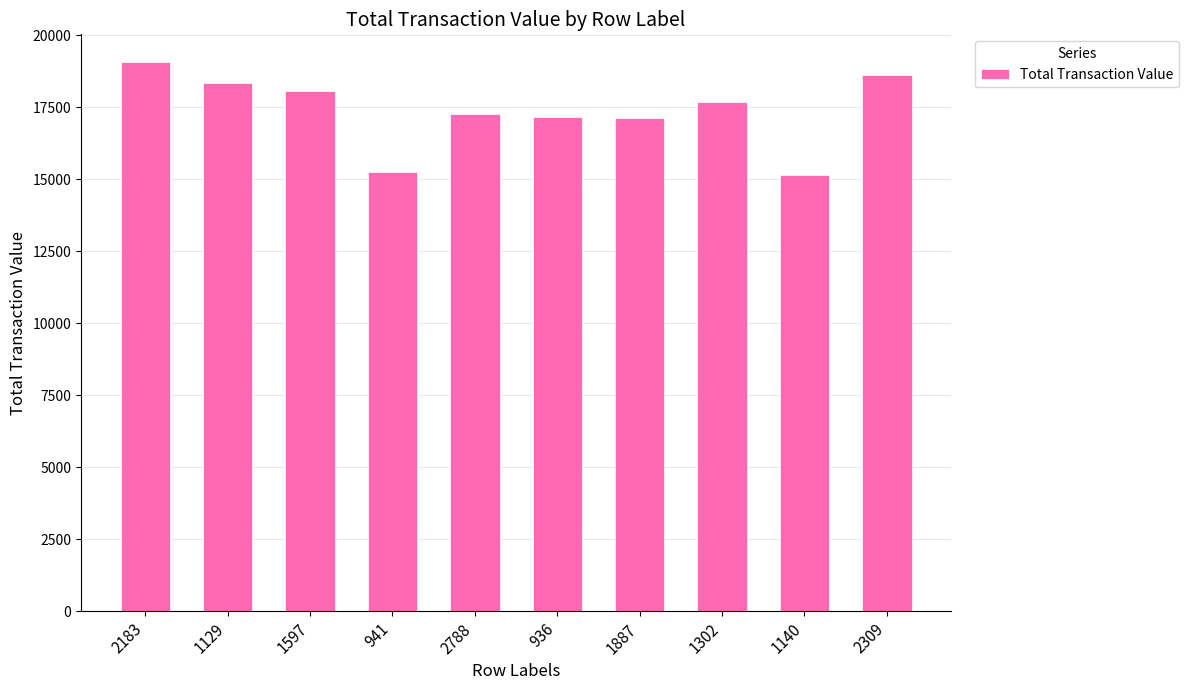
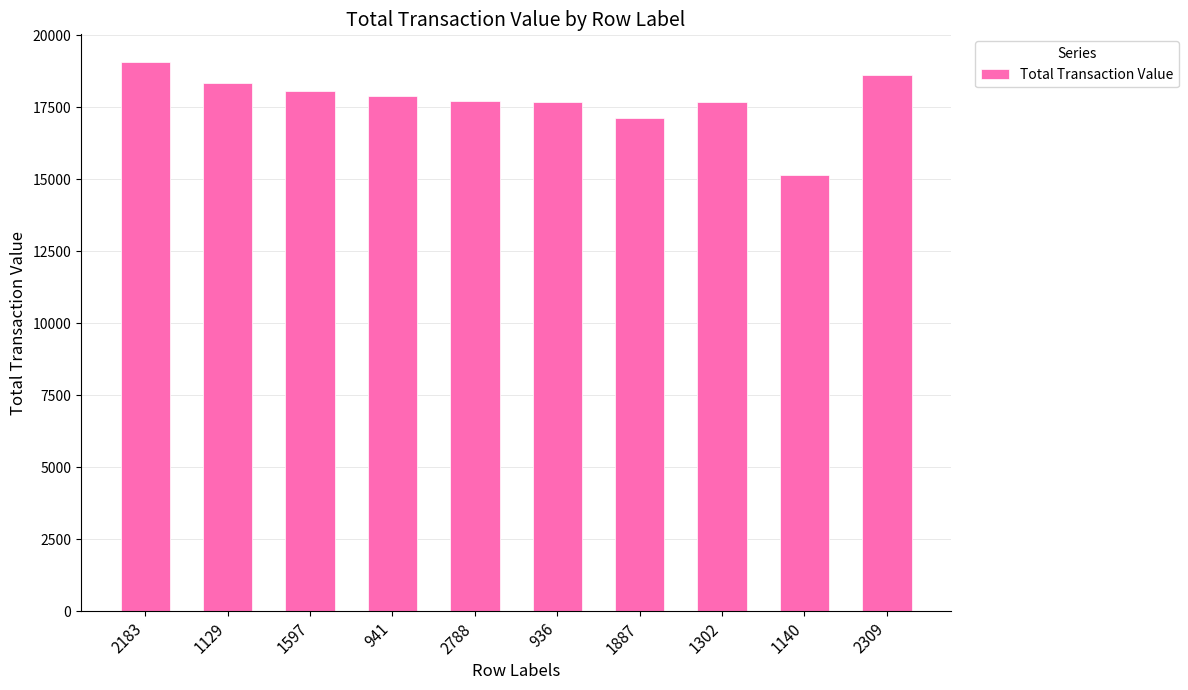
941: 15300 -> 17900
2788: 17300 -> 17700
936: 17200 -> 17700
